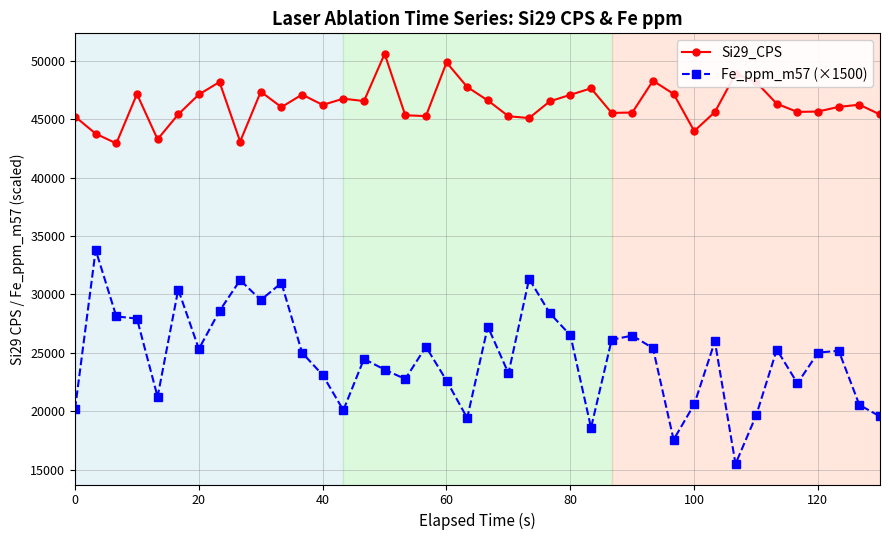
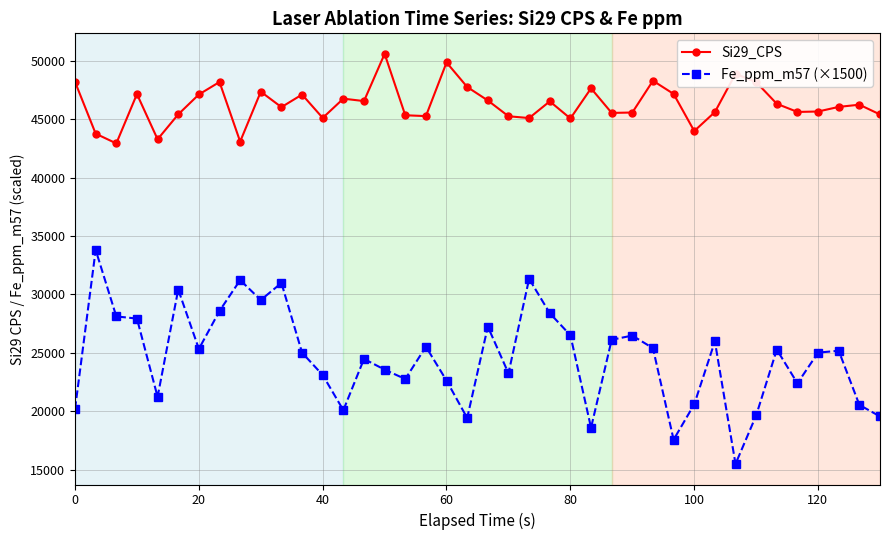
Si29_CPS, 0: 45200 -> 48200
Si29_CPS, 40: 46200 -> 45100
Si29_CPS, 80: 47100 -> 45100
